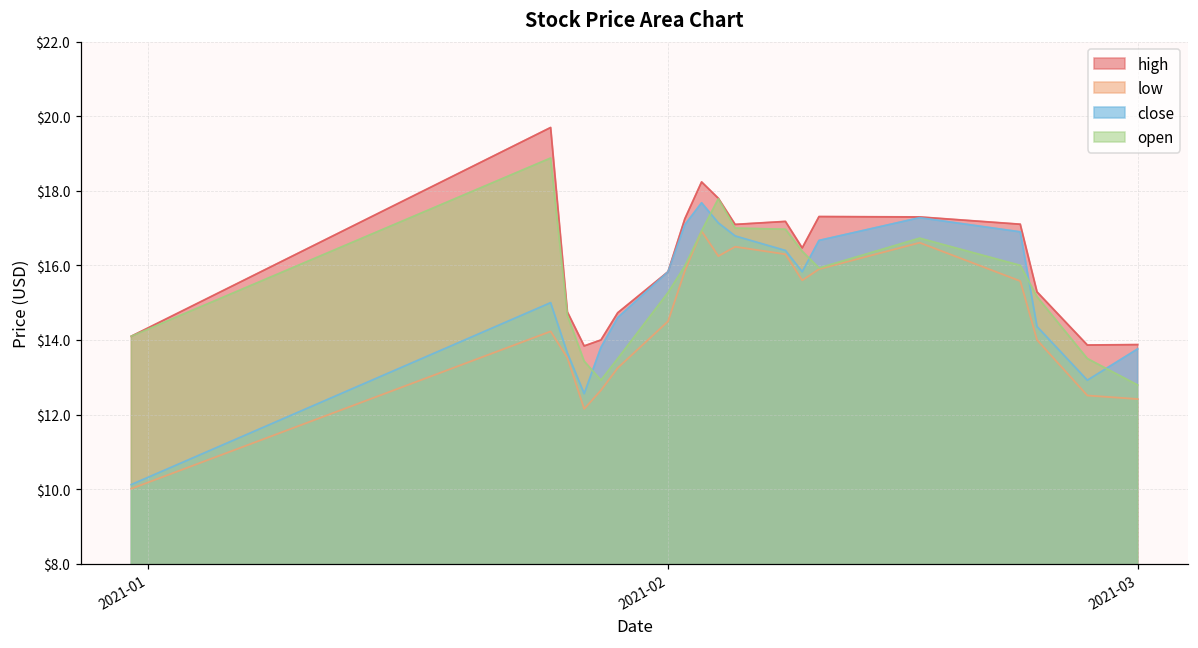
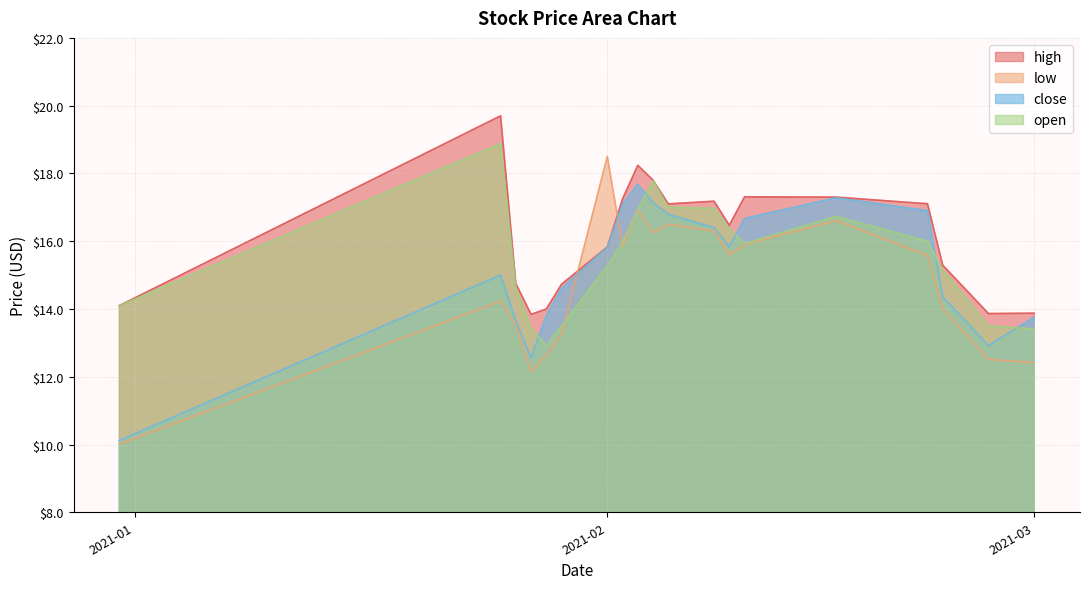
low, 2021-02: $14.5 -> $18.5
open, 2021-03: $12.8 -> $13.4
